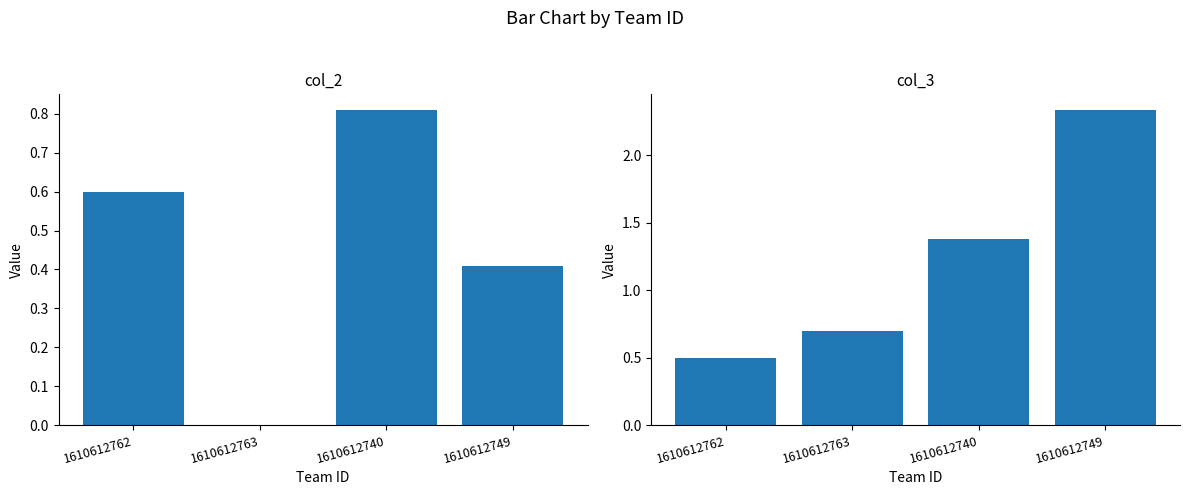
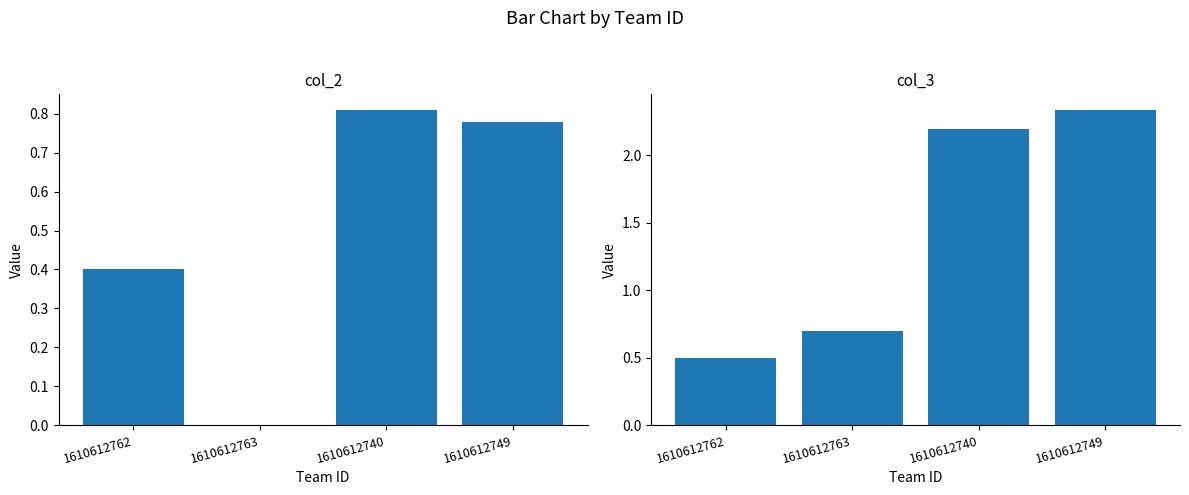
col_2, 1610612762: 0.6 -> 0.4
col_2, 1610612749: 0.41 -> 0.78
col_3, 1610612740: 1.38 -> 2.20
